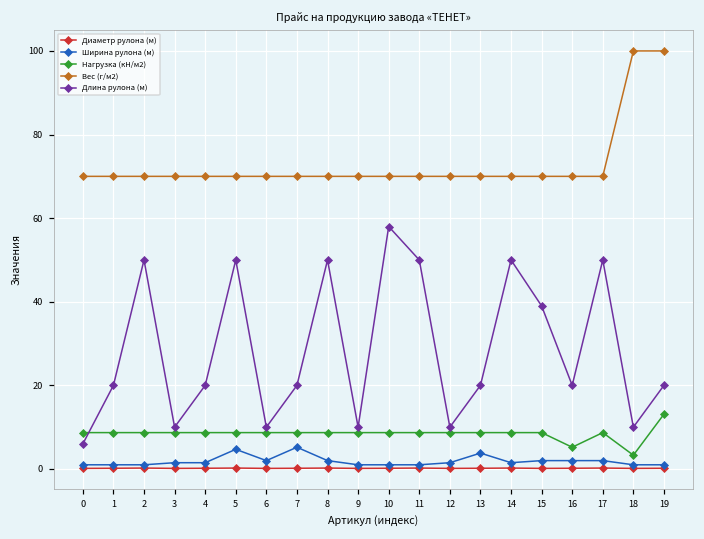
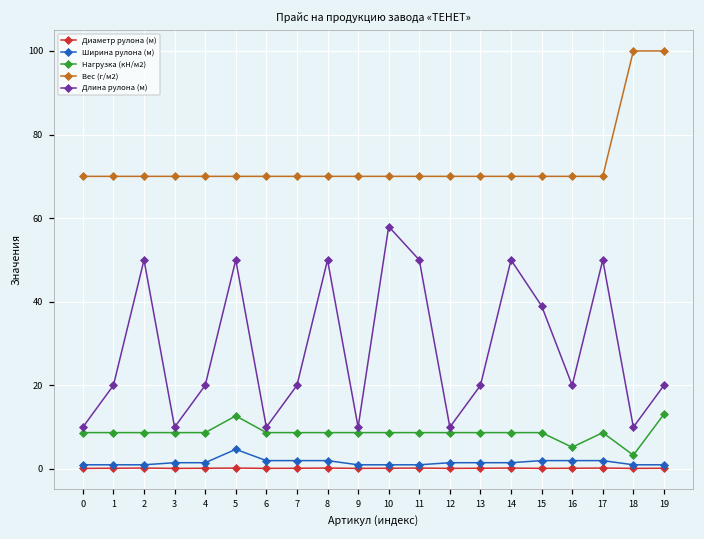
Длина рулона (м), 0: 6 -> 10
Нагрузка (кН/м2), 5: 9 -> 13
Ширина рулона (м), 7: 5 -> 2
Ширина рулона (м), 13: 4 -> 2
